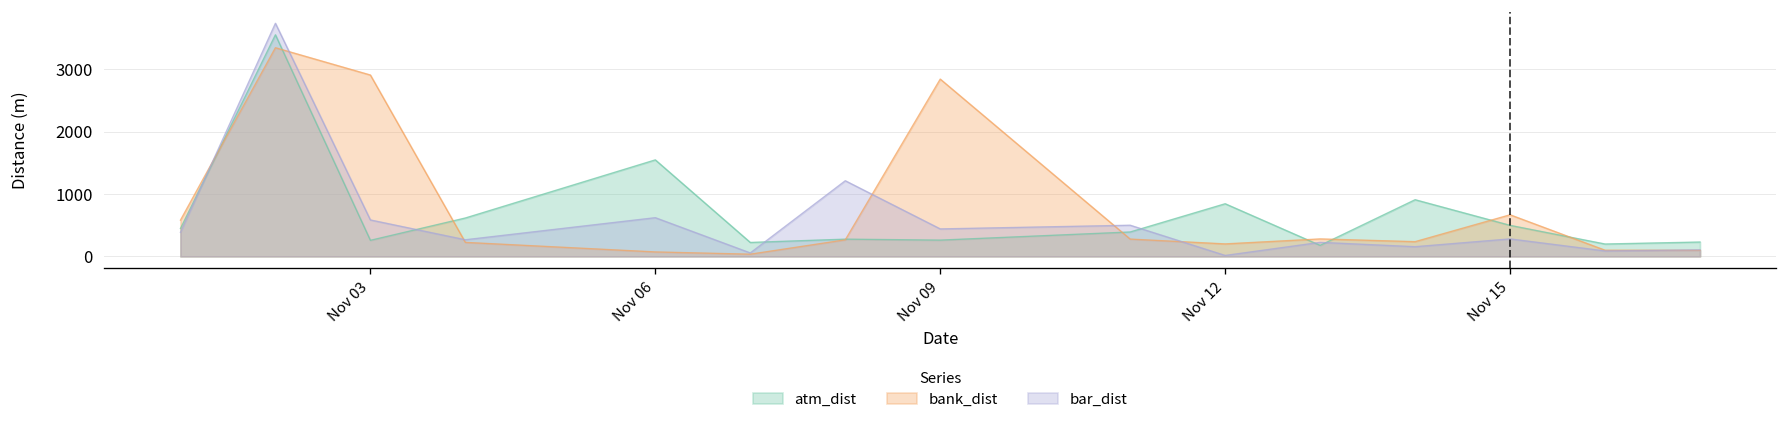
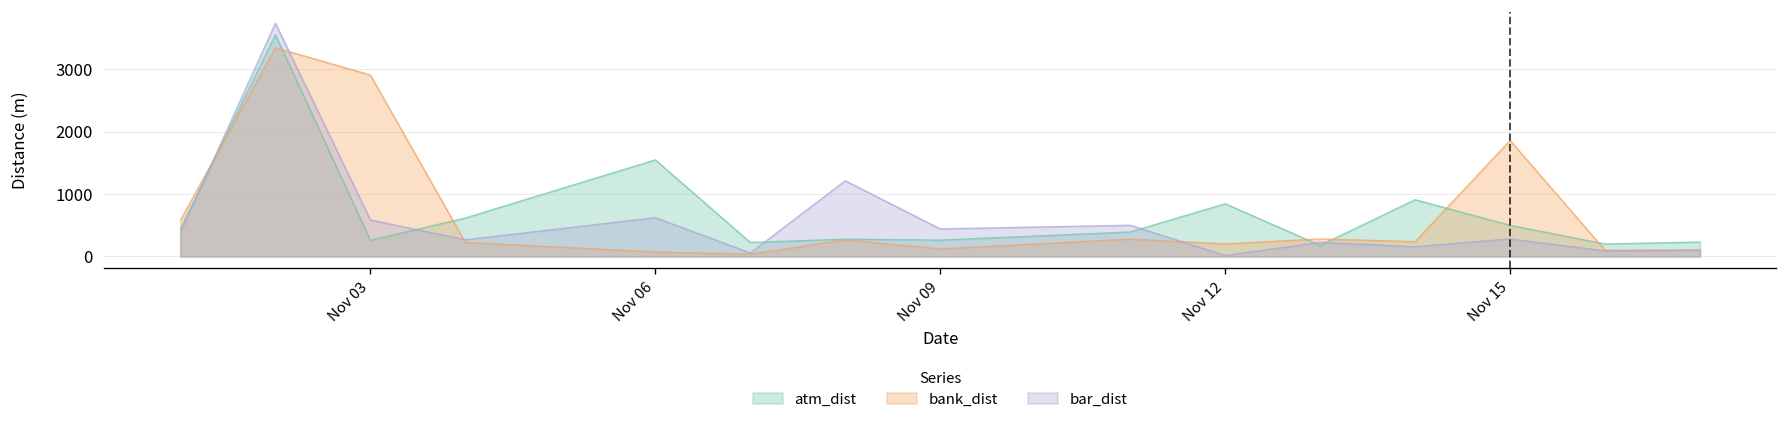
bank_dist, Nov 09: 2800 -> 100
bank_dist, Nov 15: 700 -> 1900
